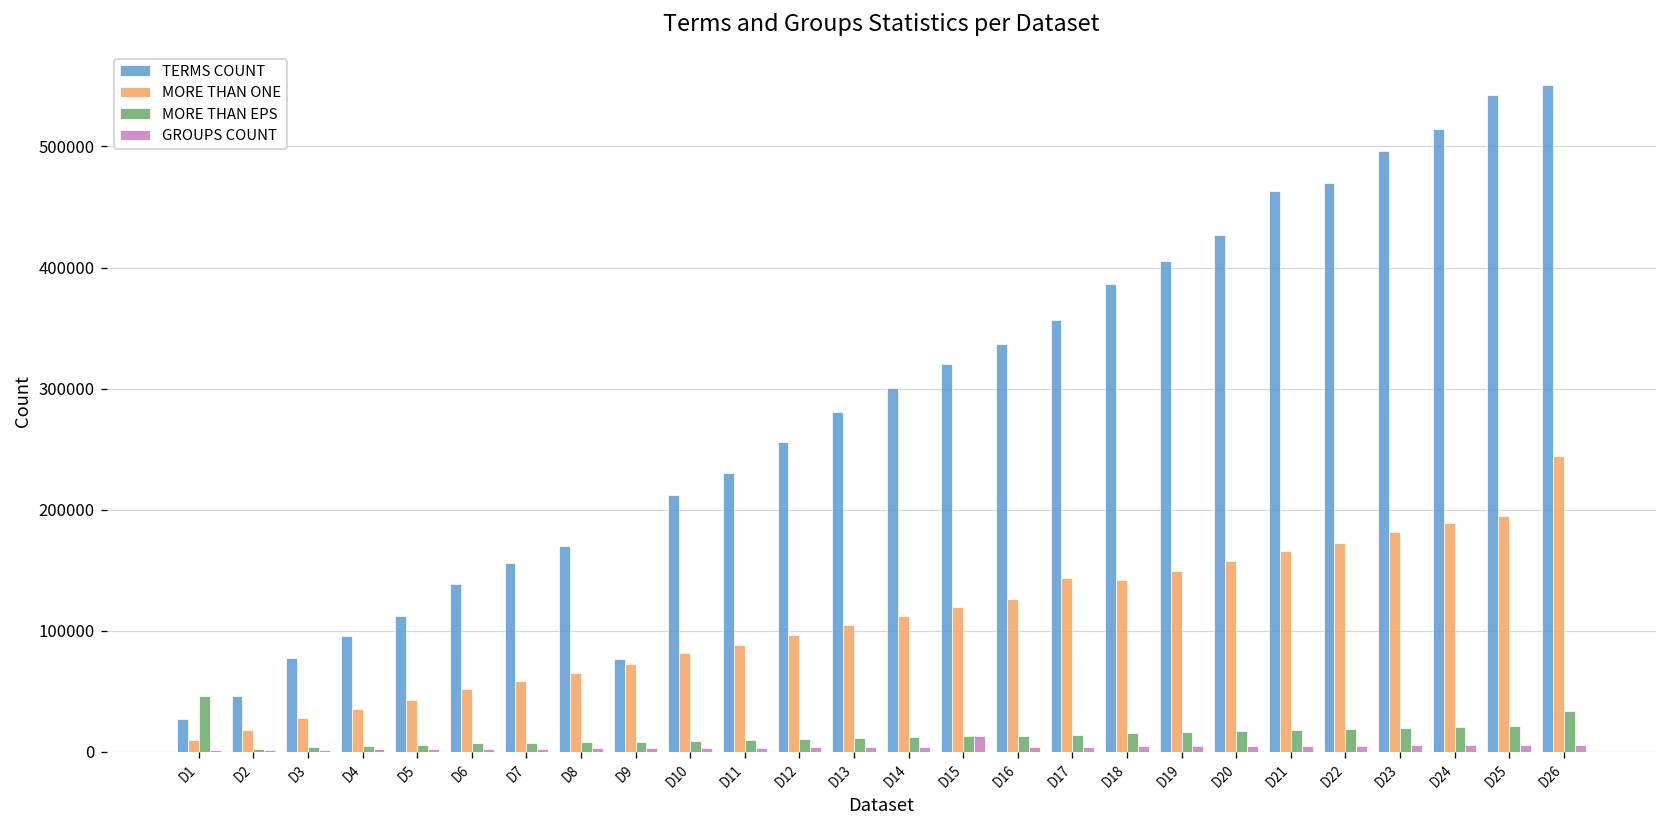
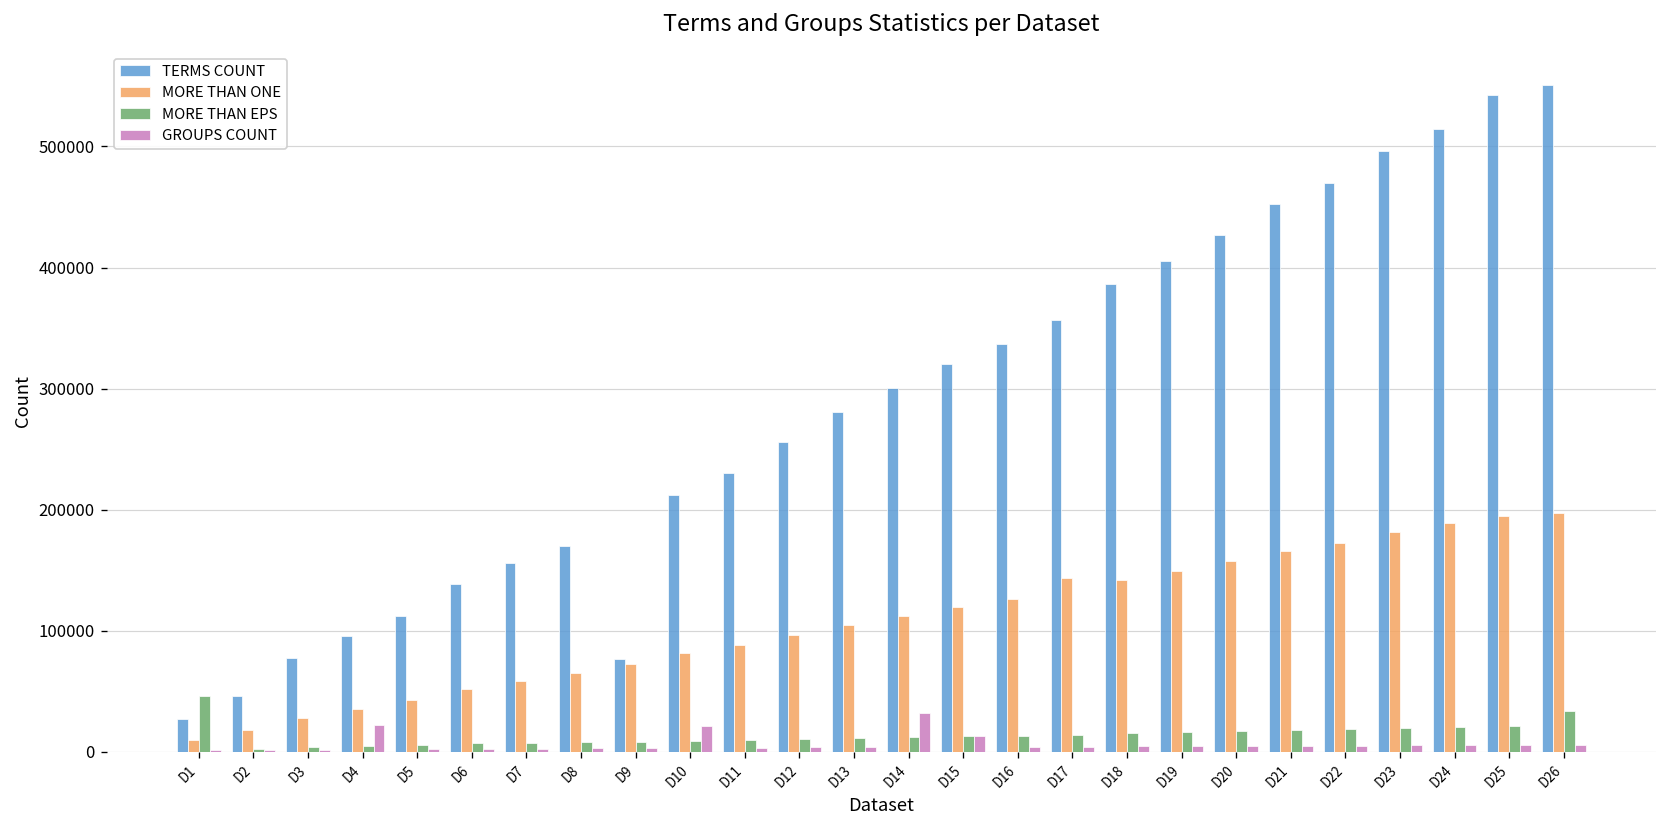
GROUPS COUNT, D4: 2000 -> 22000
GROUPS COUNT, D10: 3000 -> 21000
GROUPS COUNT, D14: 4000 -> 32000
TERMS COUNT, D21: 463000 -> 452000
MORE THAN ONE, D26: 244000 -> 197000
